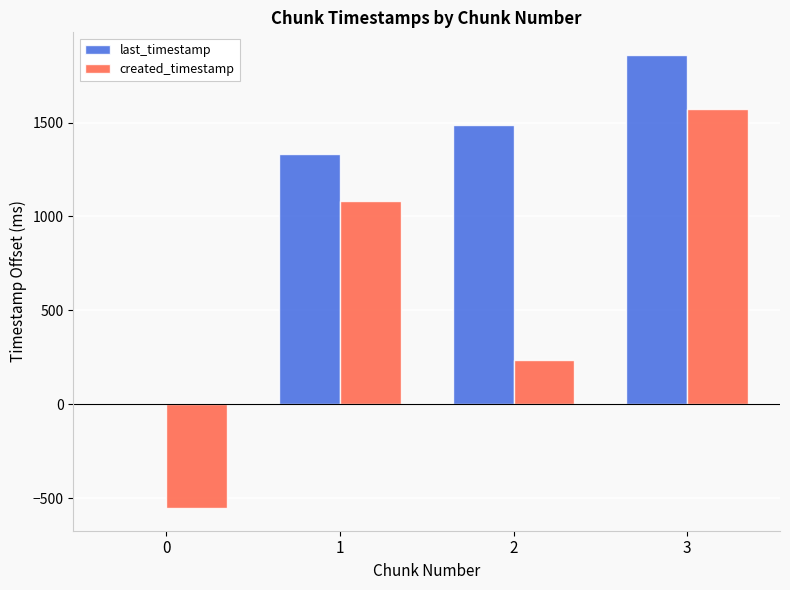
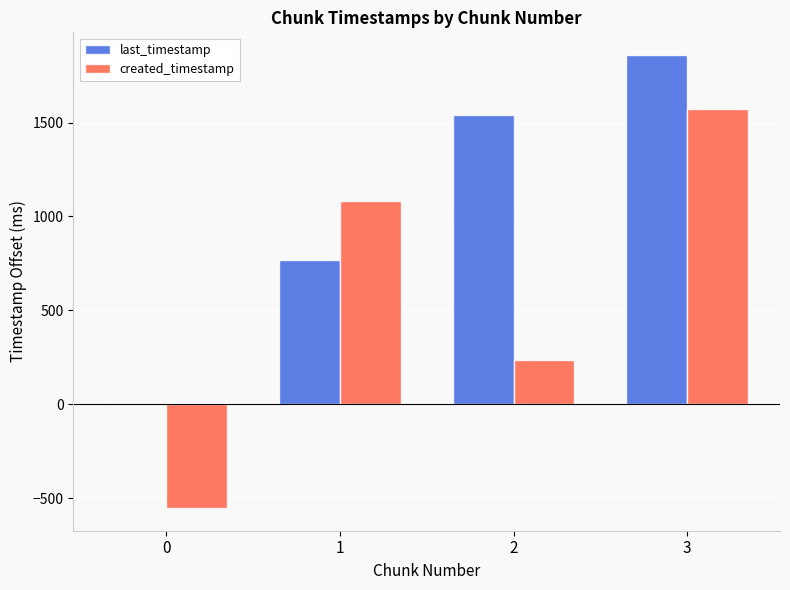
last_timestamp, 1: 1330 -> 770
last_timestamp, 2: 1490 -> 1540
